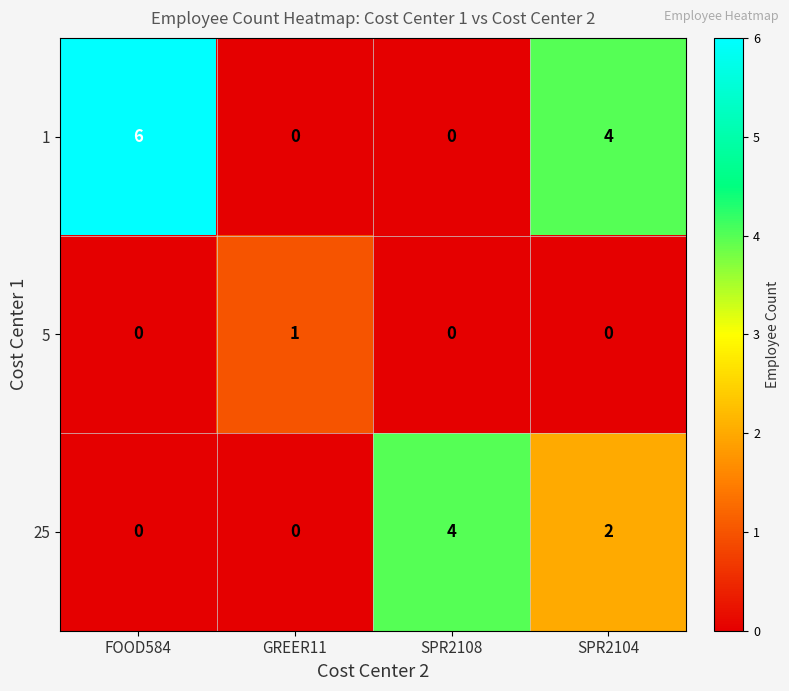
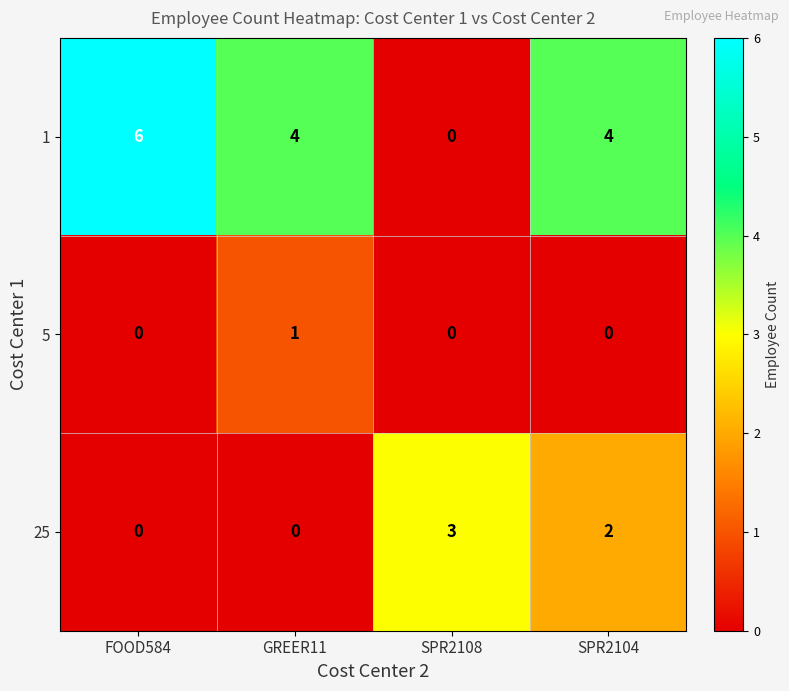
1, GREER11: 0 -> 4
25, SPR2108: 4 -> 3
